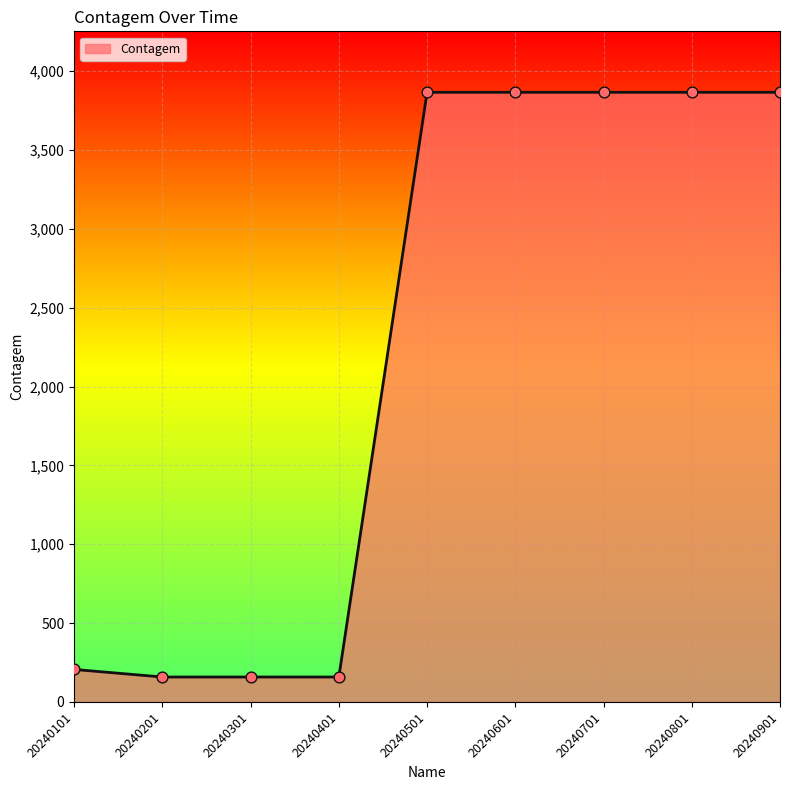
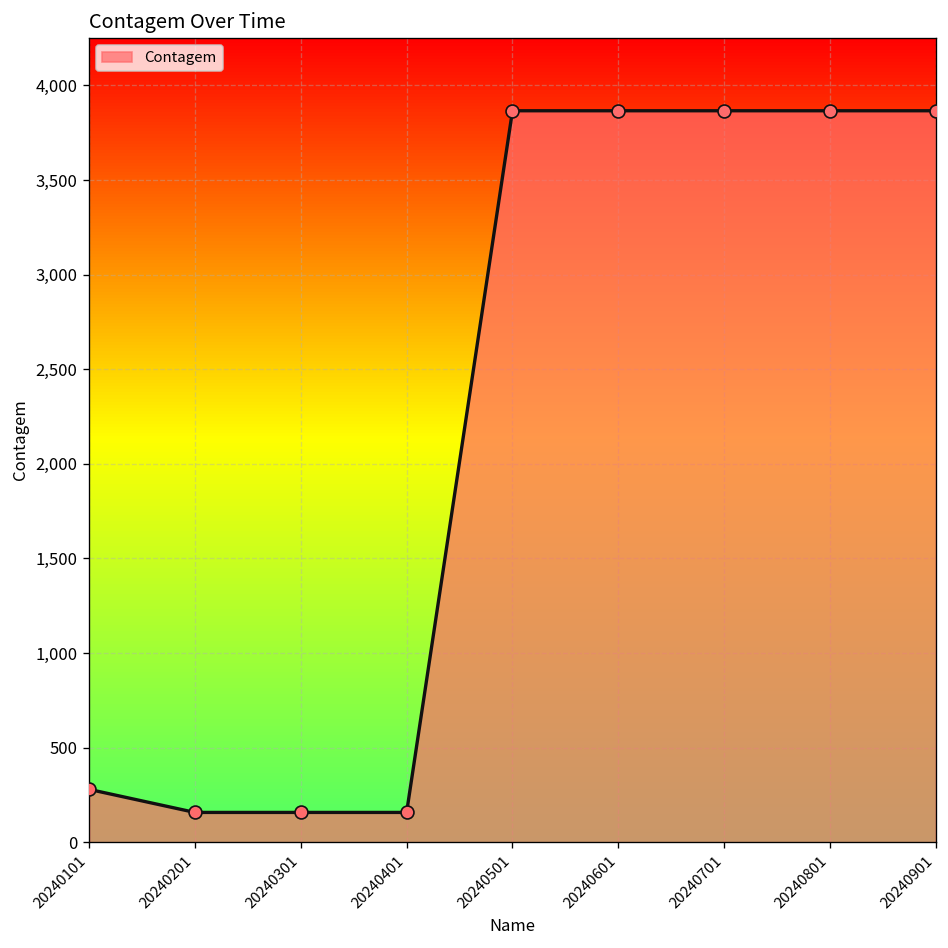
20240101: 210 -> 280
